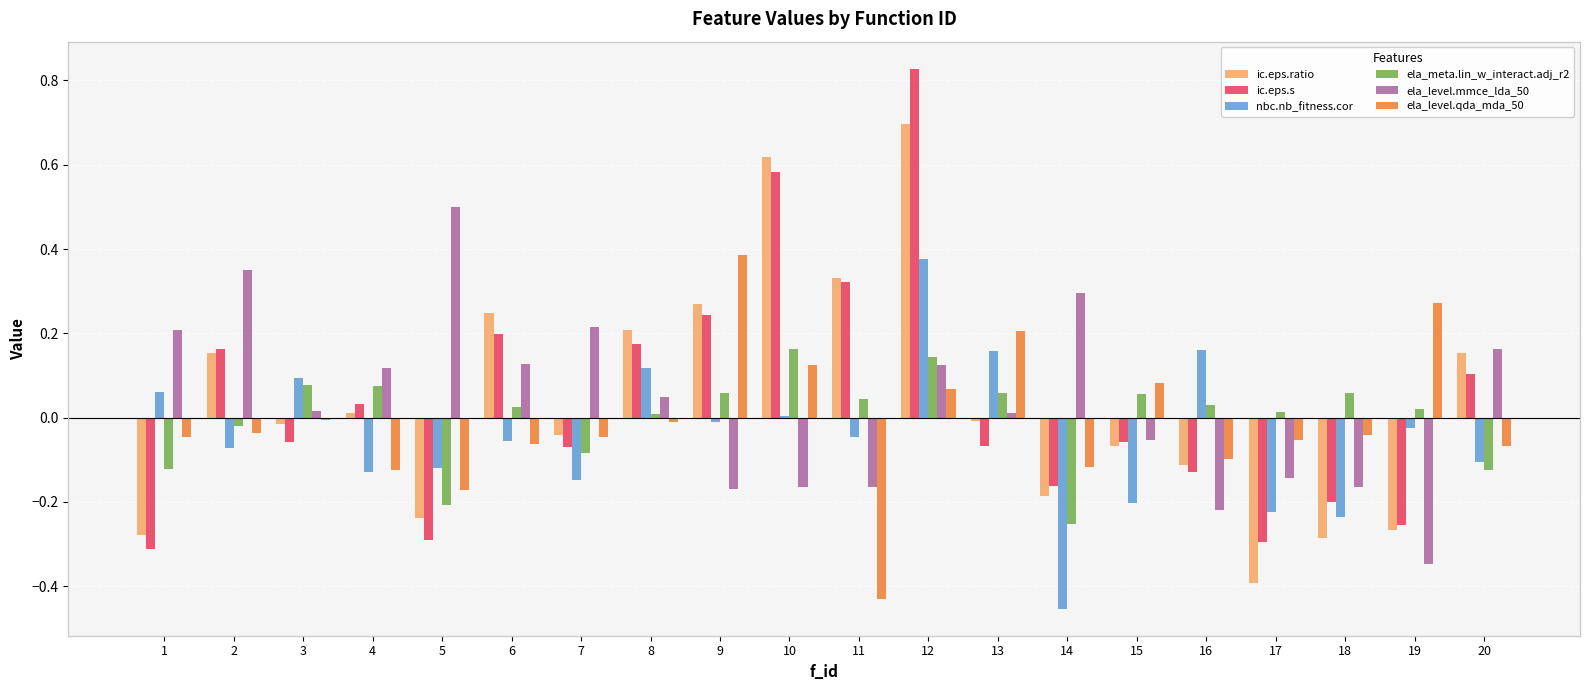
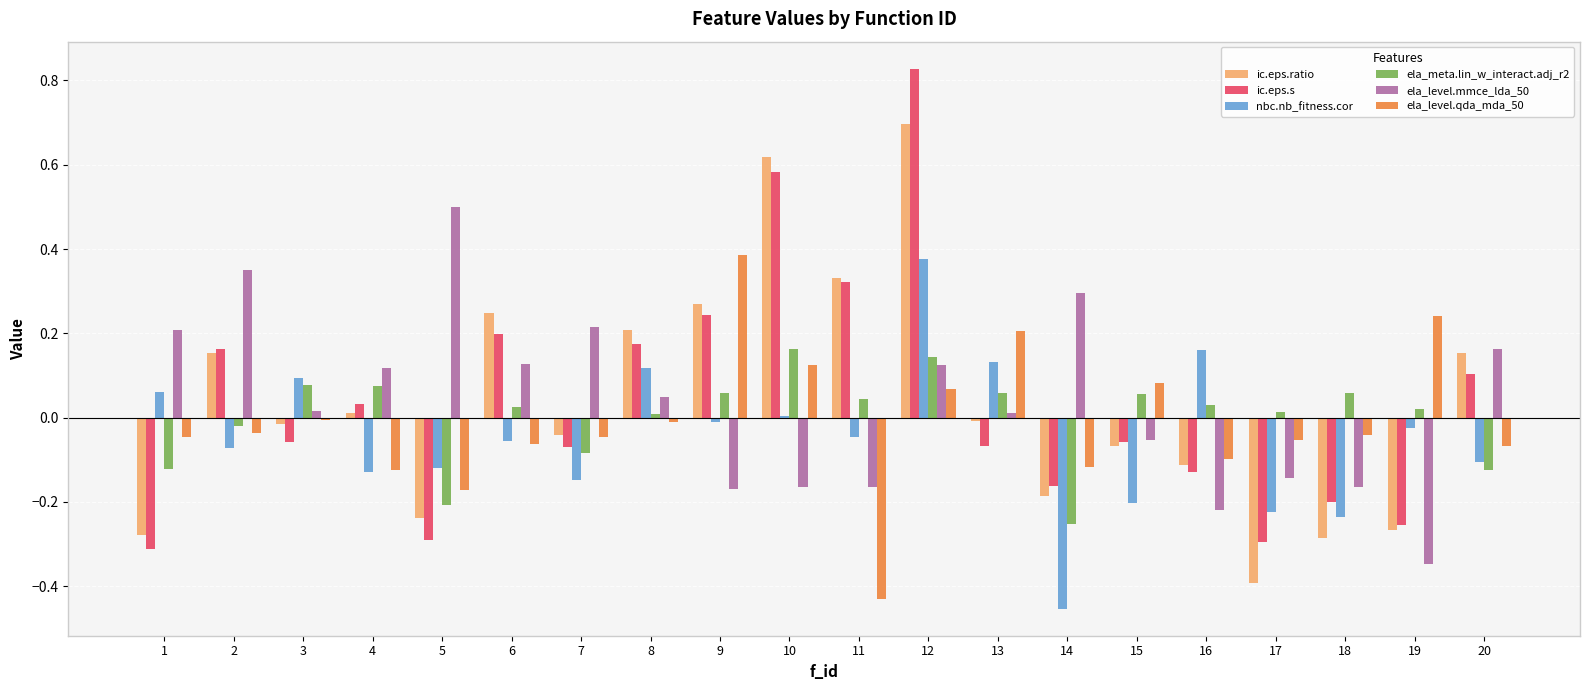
nbc.nb_fitness.cor, 13: 0.16 -> 0.13
ela_level.qda_mda_50, 19: 0.27 -> 0.24
